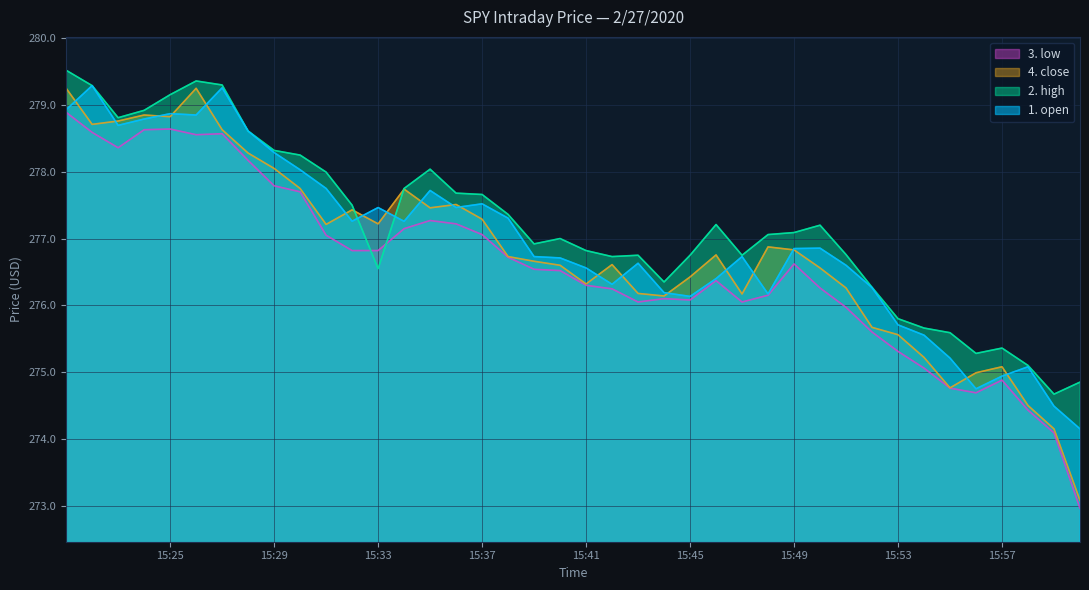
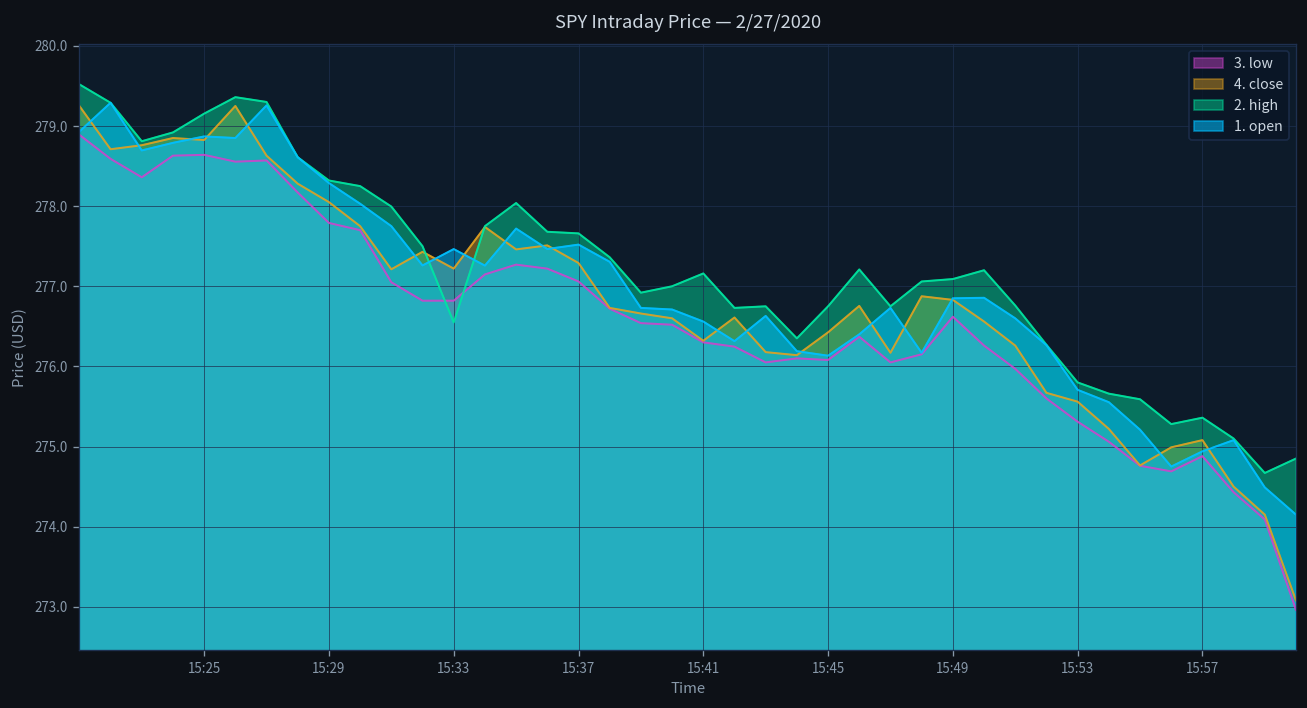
2. high, 15:41: 276.8 -> 277.2
